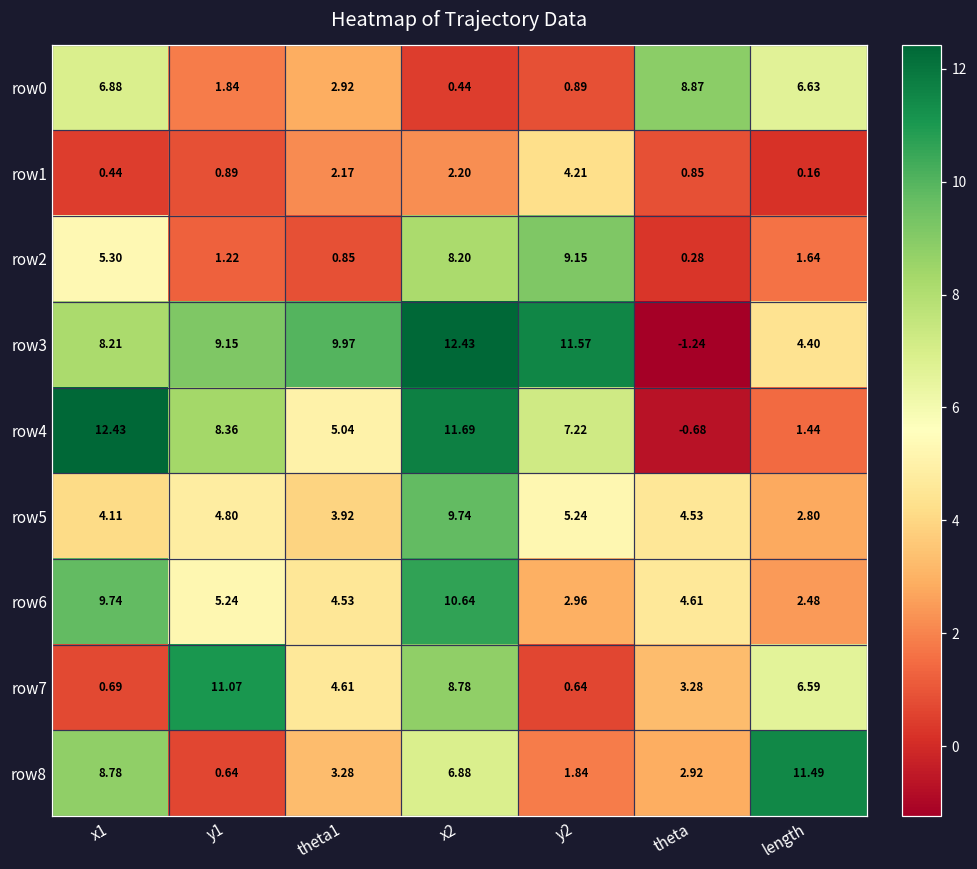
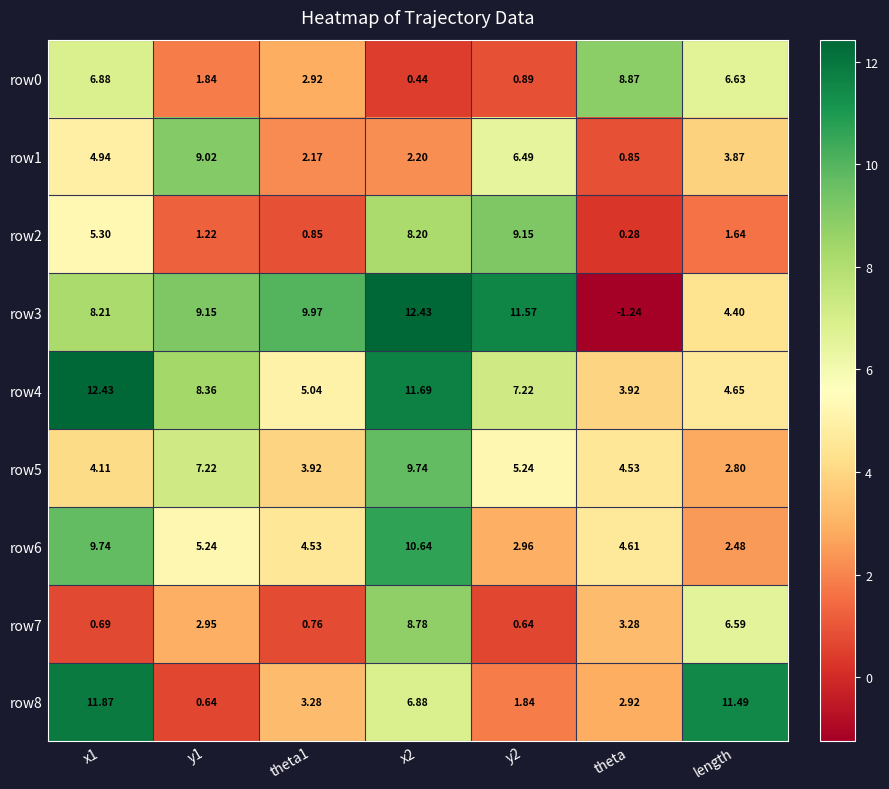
row1, x1: 0.44 -> 4.94
row1, y1: 0.89 -> 9.02
row1, y2: 4.21 -> 6.49
row1, length: 0.16 -> 3.87
row4, theta: -0.68 -> 3.92
row4, length: 1.44 -> 4.65
row5, y1: 4.80 -> 7.22
row7, y1: 11.07 -> 2.95
row7, theta1: 4.61 -> 0.76
row8, x1: 8.78 -> 11.87
